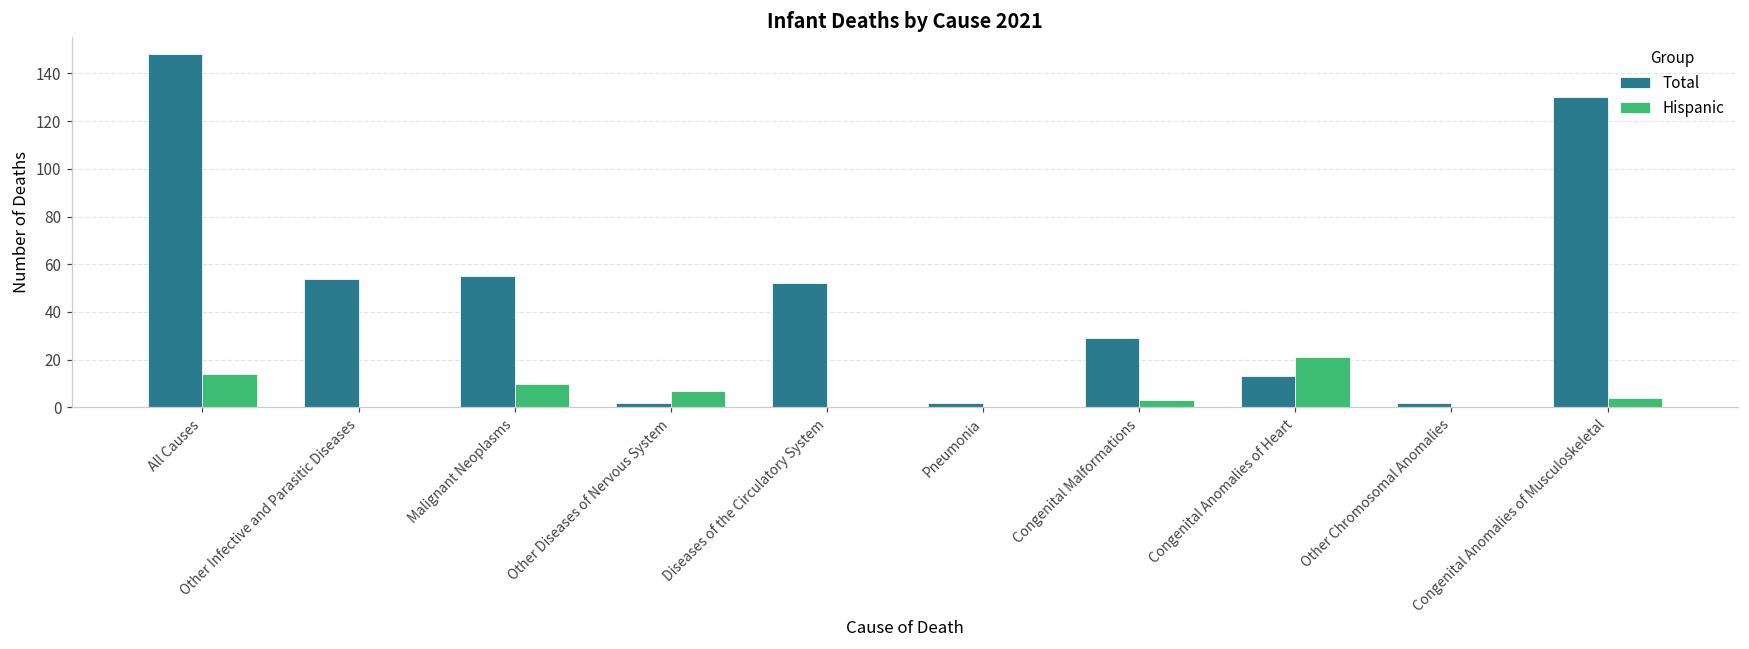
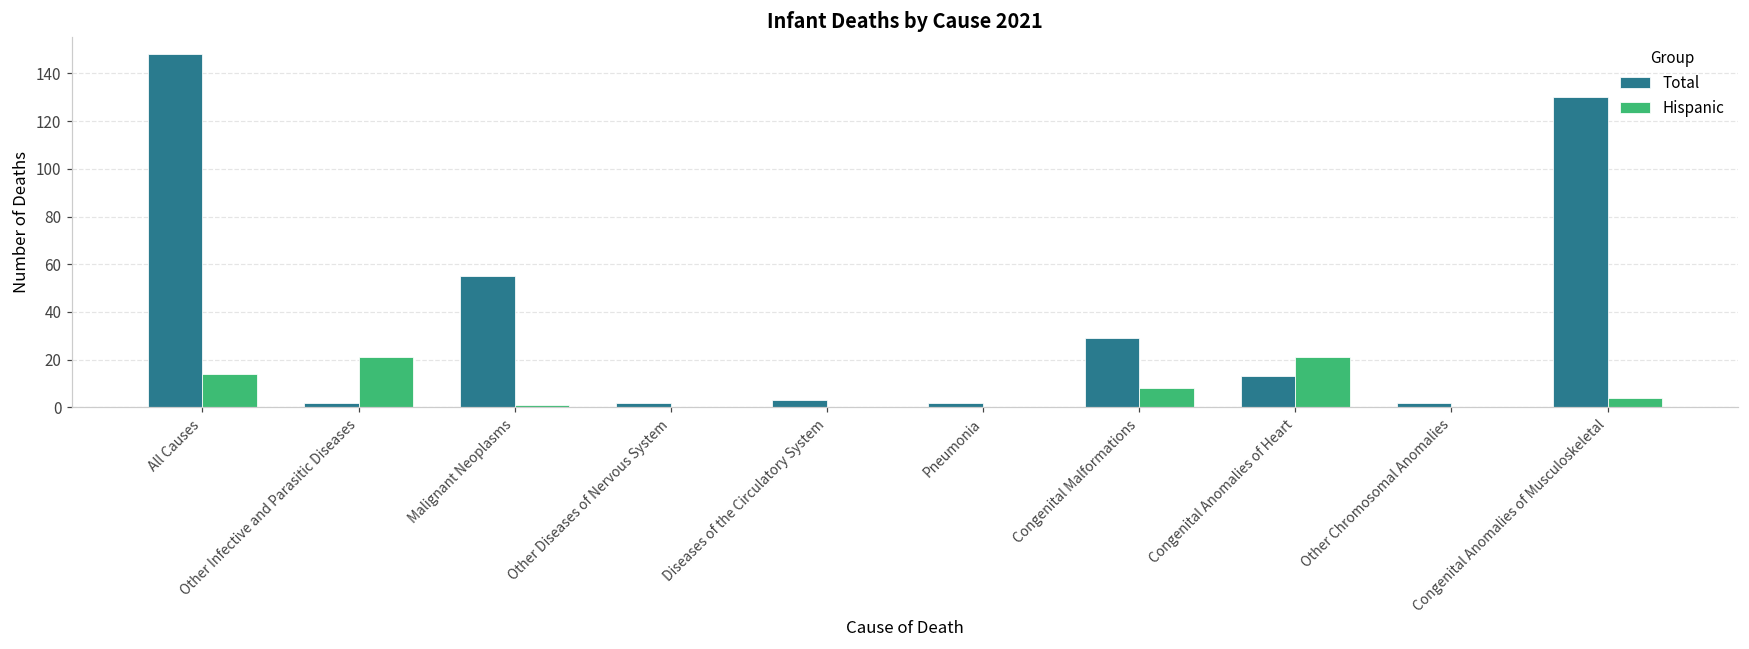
Total, Other Infective and Parasitic Diseases: 54 -> 2
Hispanic, Other Infective and Parasitic Diseases: 0 -> 21
Hispanic, Malignant Neoplasms: 10 -> 1
Hispanic, Other Diseases of Nervous System: 7 -> 0
Total, Diseases of the Circulatory System: 52 -> 3
Hispanic, Congenital Malformations: 3 -> 8
